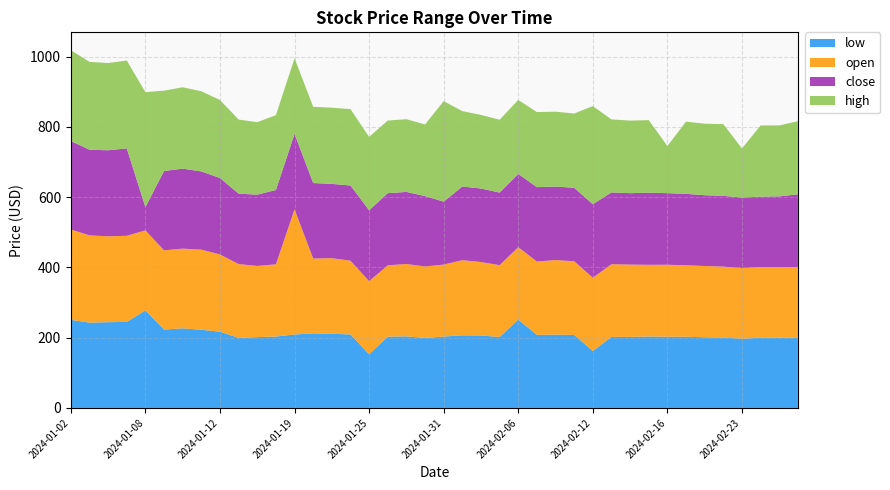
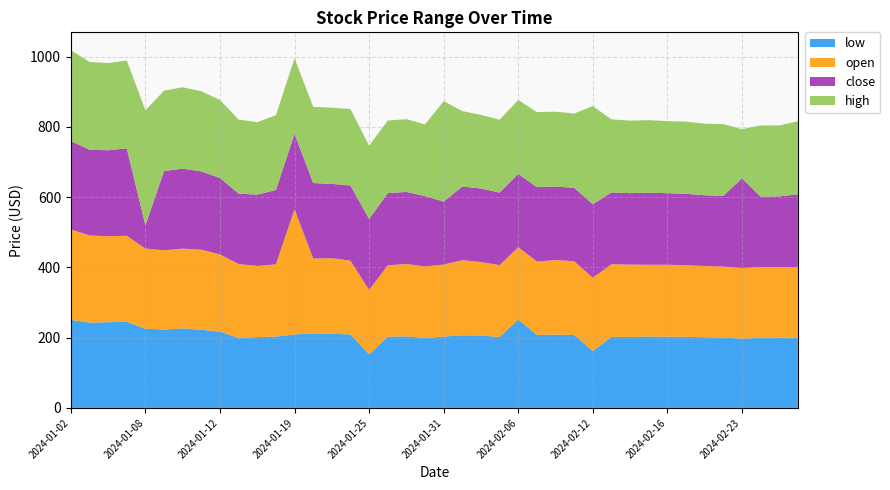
low, 2024-01-08: 280 -> 230
open, 2024-01-25: 210 -> 180
high, 2024-02-16: 130 -> 210
close, 2024-02-23: 200 -> 260
